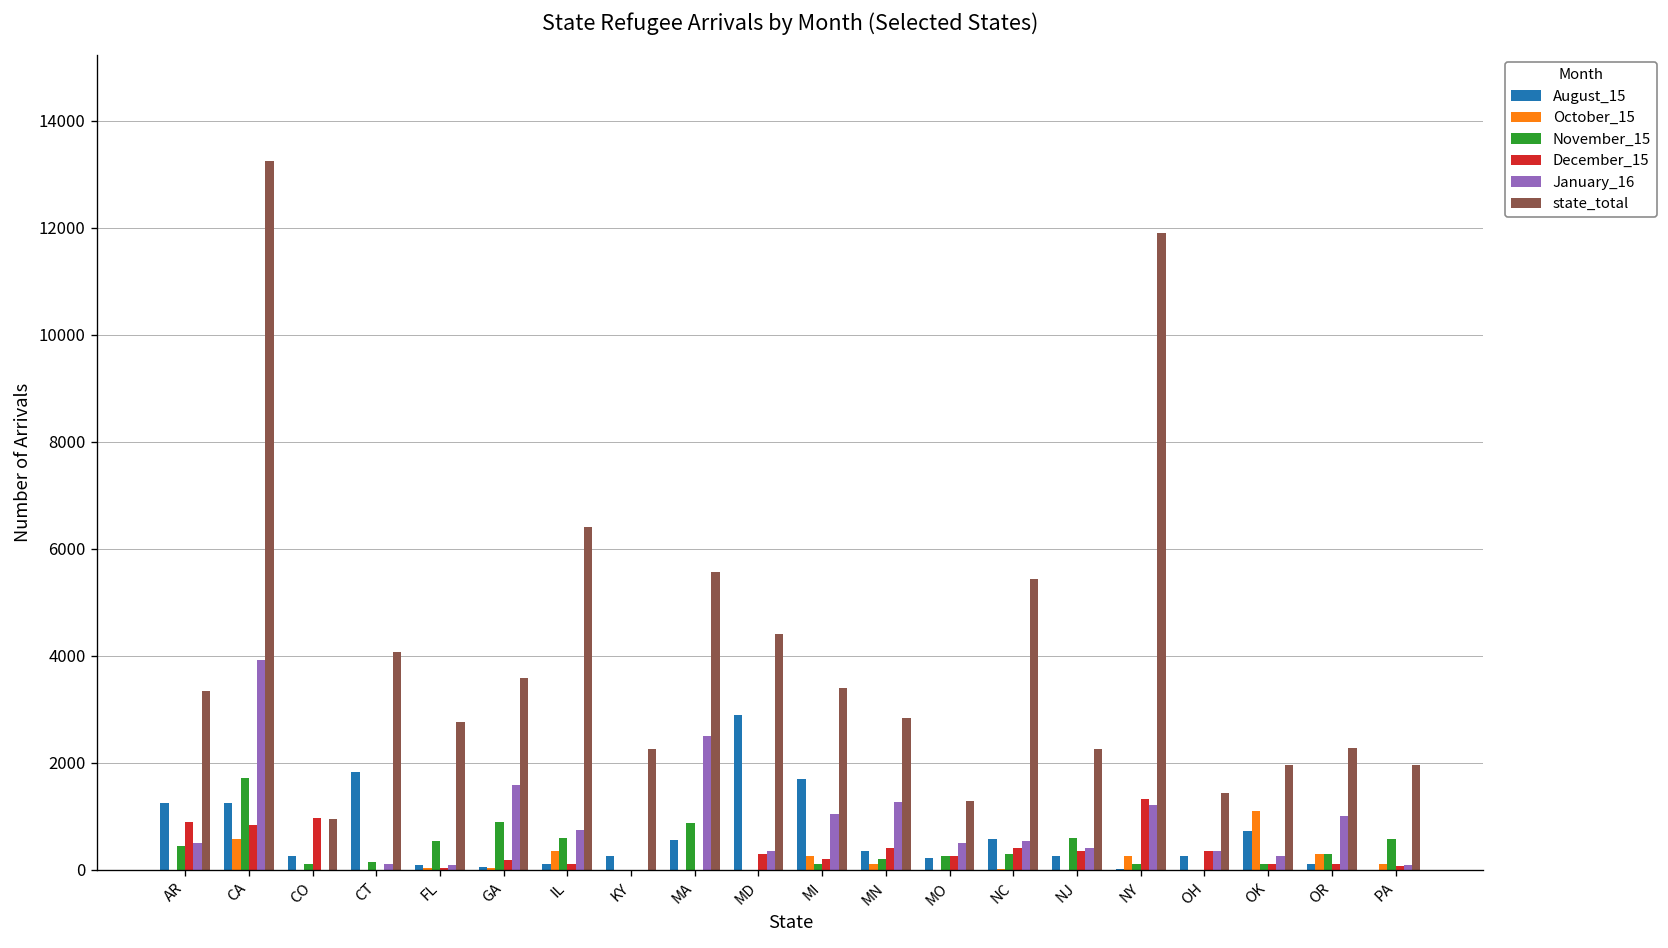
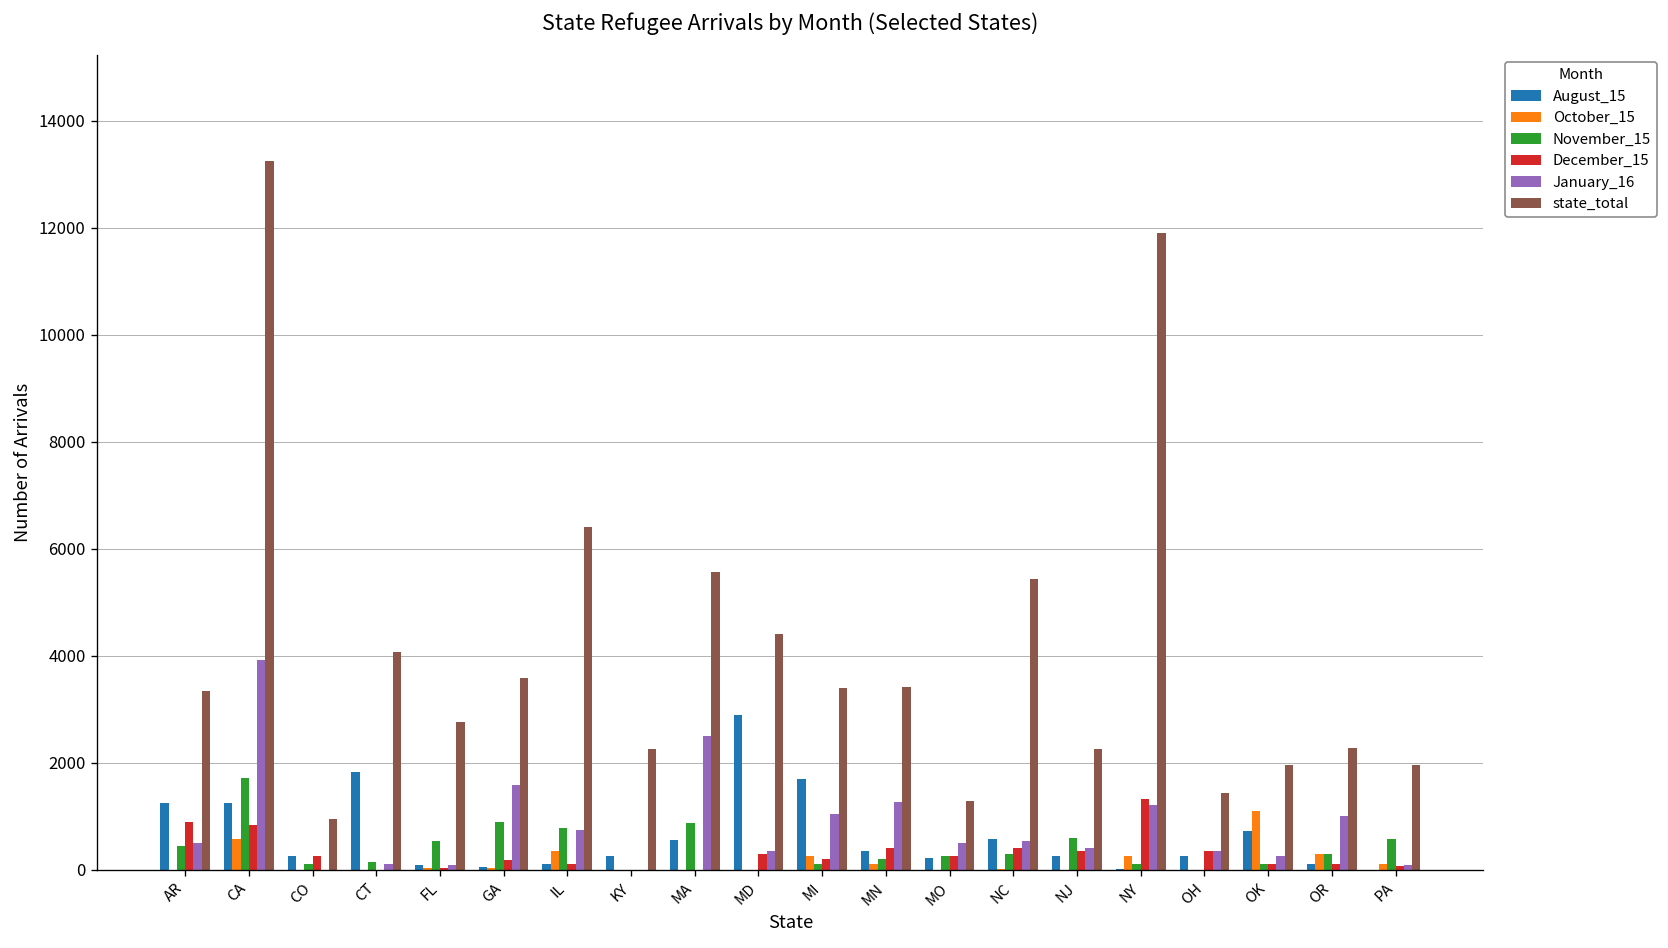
December_15, CO: 1000 -> 300
November_15, IL: 600 -> 800
state_total, MN: 2800 -> 3400
